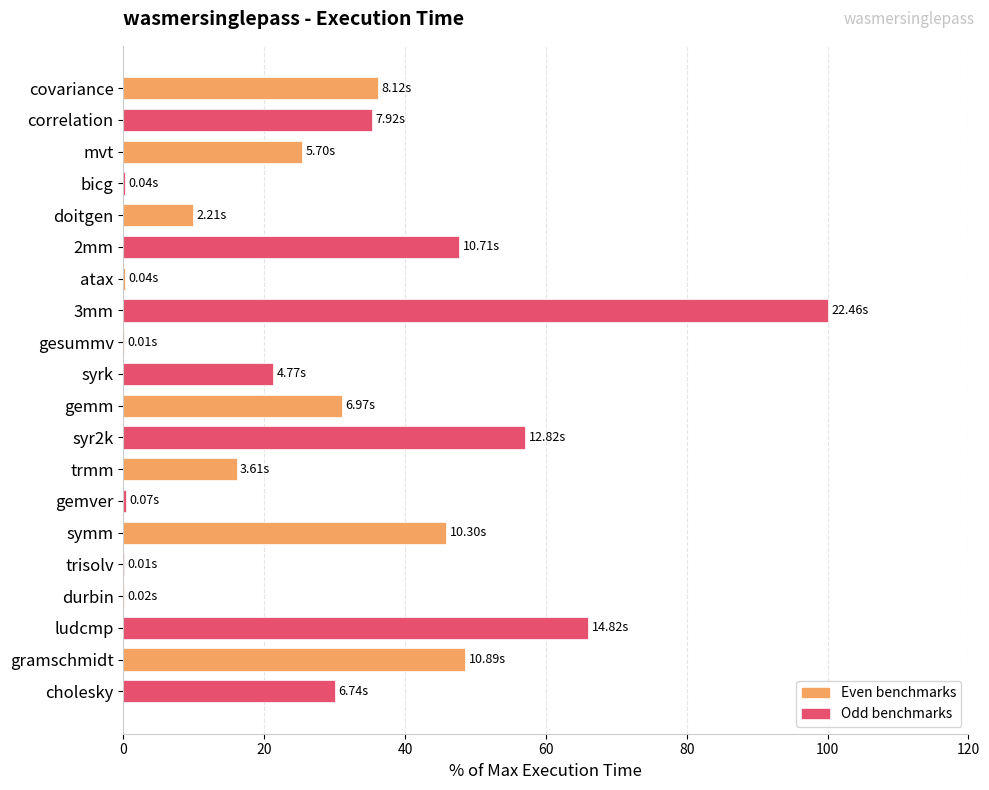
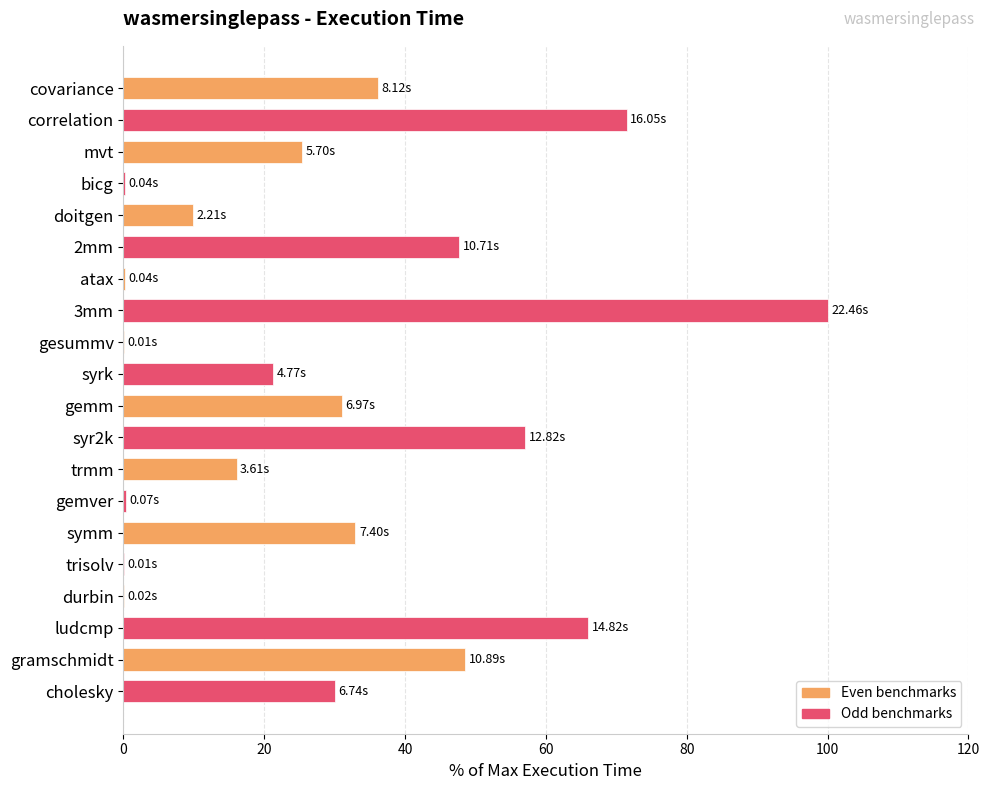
correlation: 7.92s -> 16.05s
symm: 10.30s -> 7.40s
